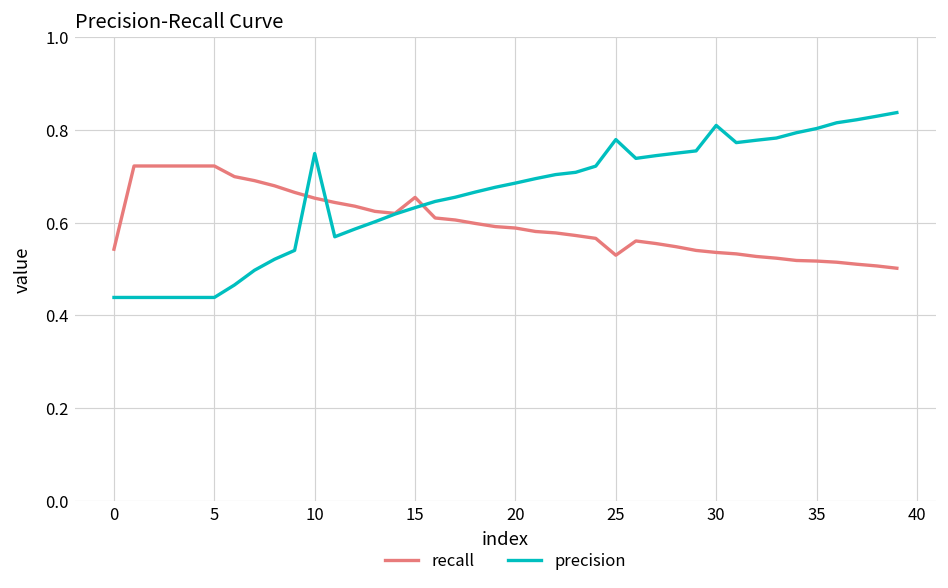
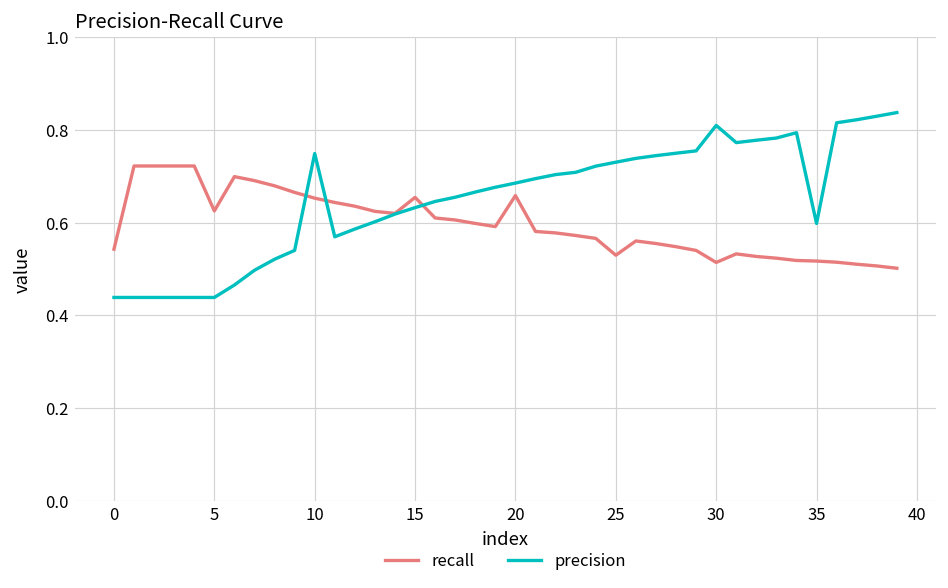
recall, 5: 0.72 -> 0.63
recall, 20: 0.59 -> 0.66
precision, 25: 0.78 -> 0.73
recall, 30: 0.54 -> 0.51
precision, 35: 0.80 -> 0.60
